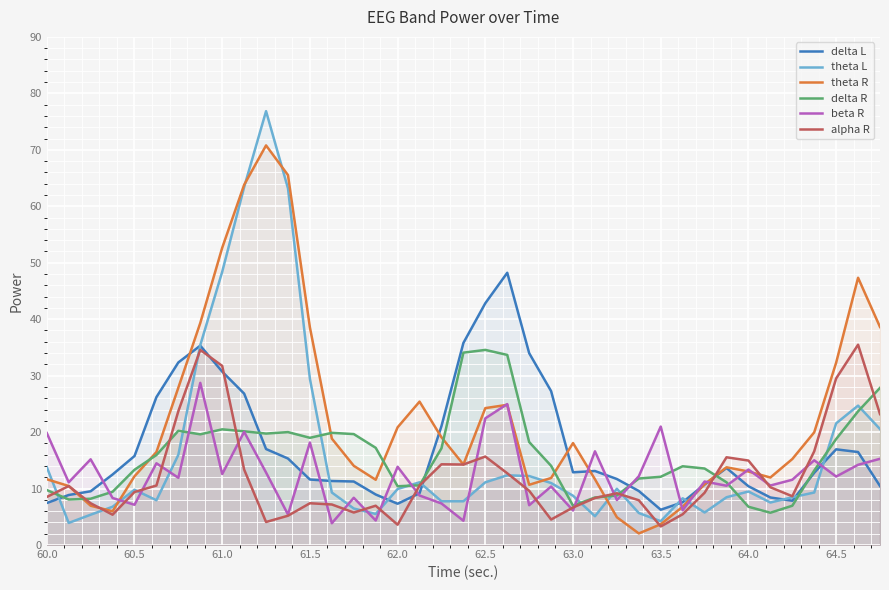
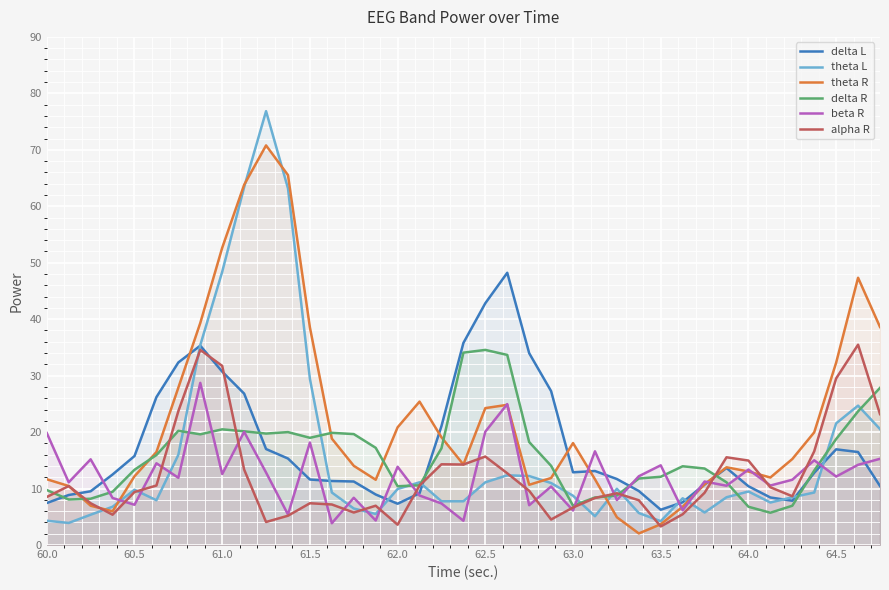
theta L, 60.0: 14 -> 4
beta R, 62.5: 22 -> 20
beta R, 63.5: 21 -> 14
